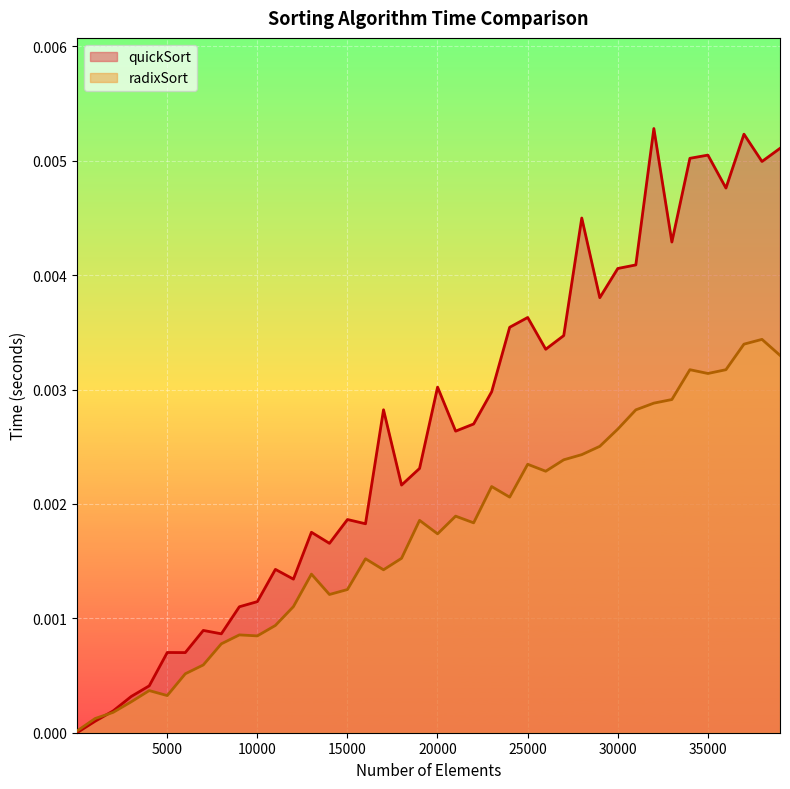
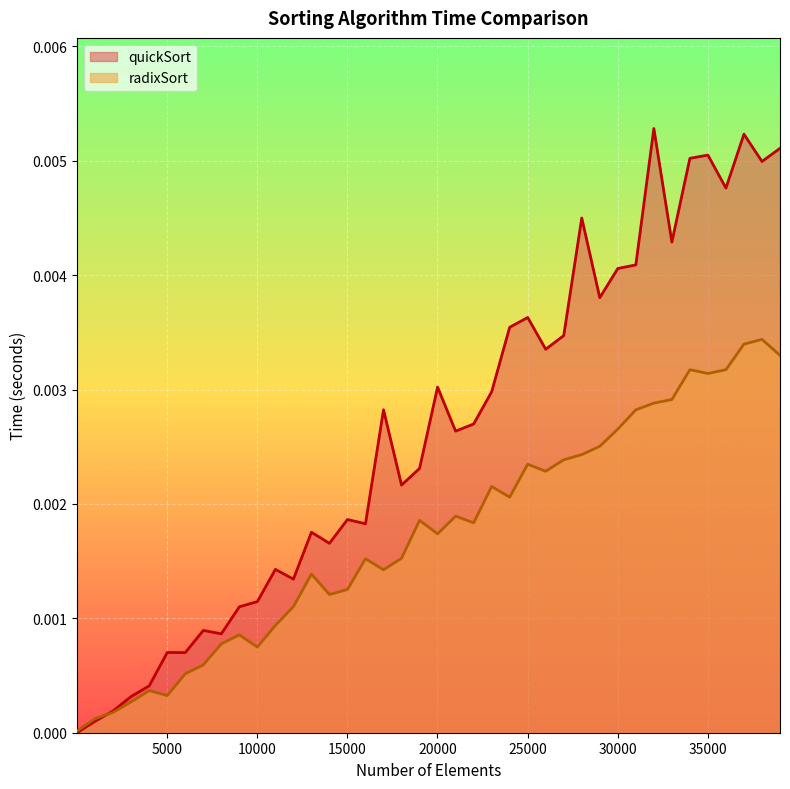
radixSort, 10000: 0.00085 -> 0.00075
